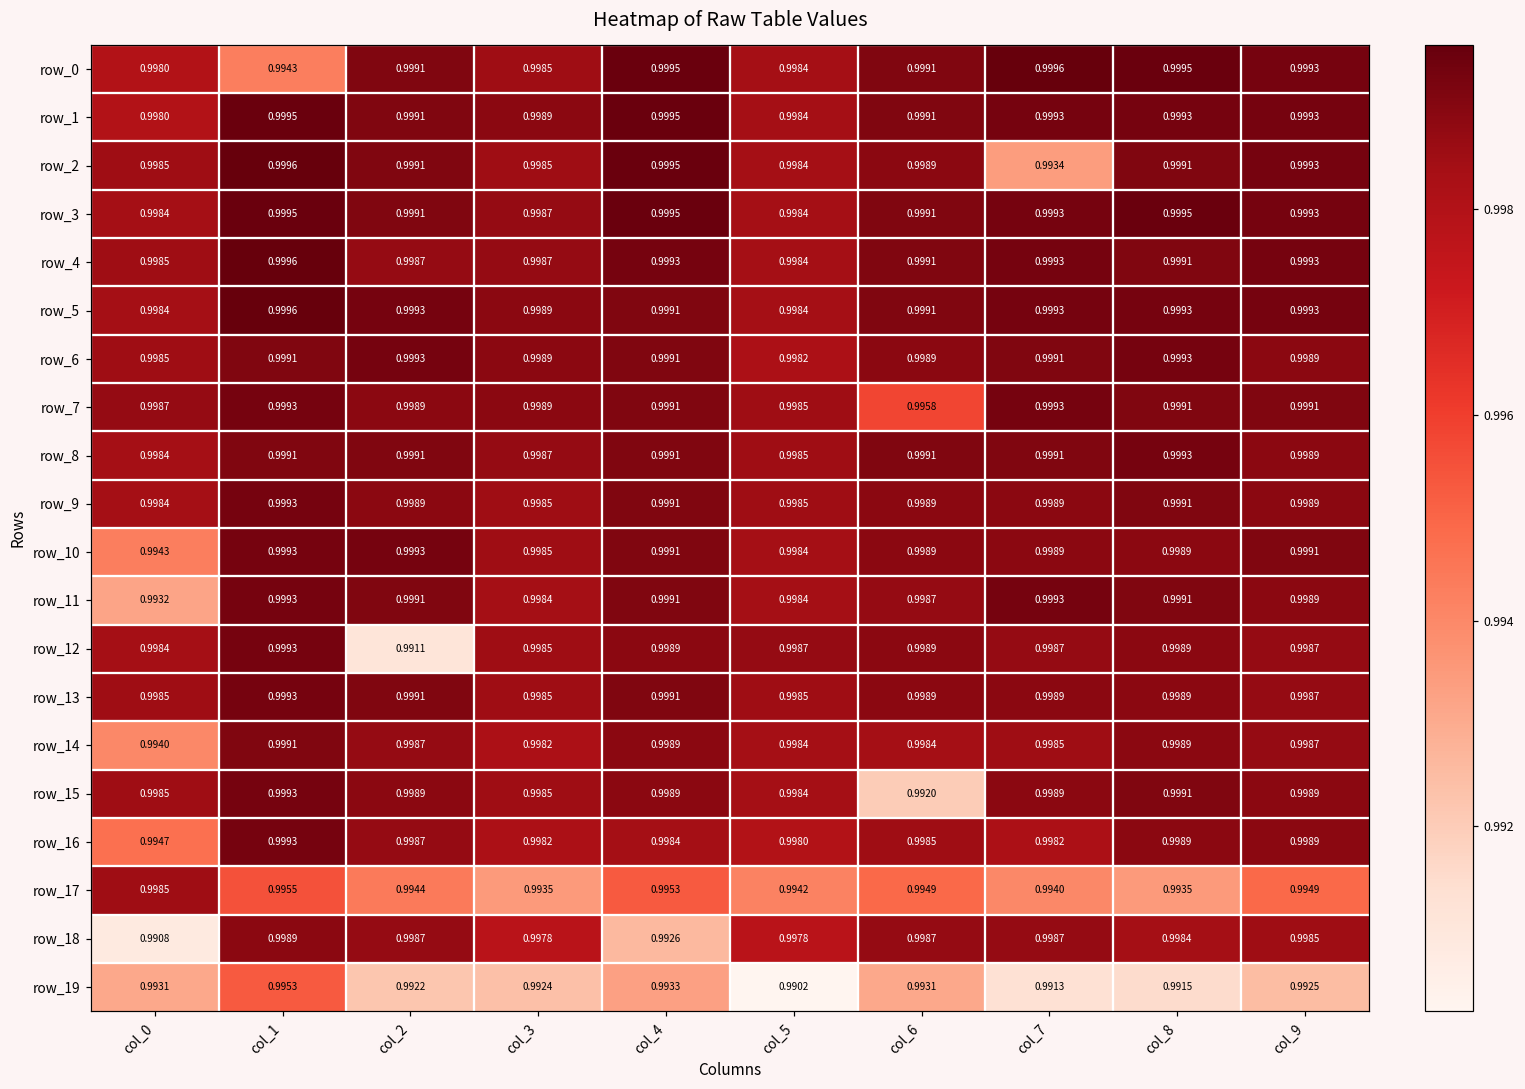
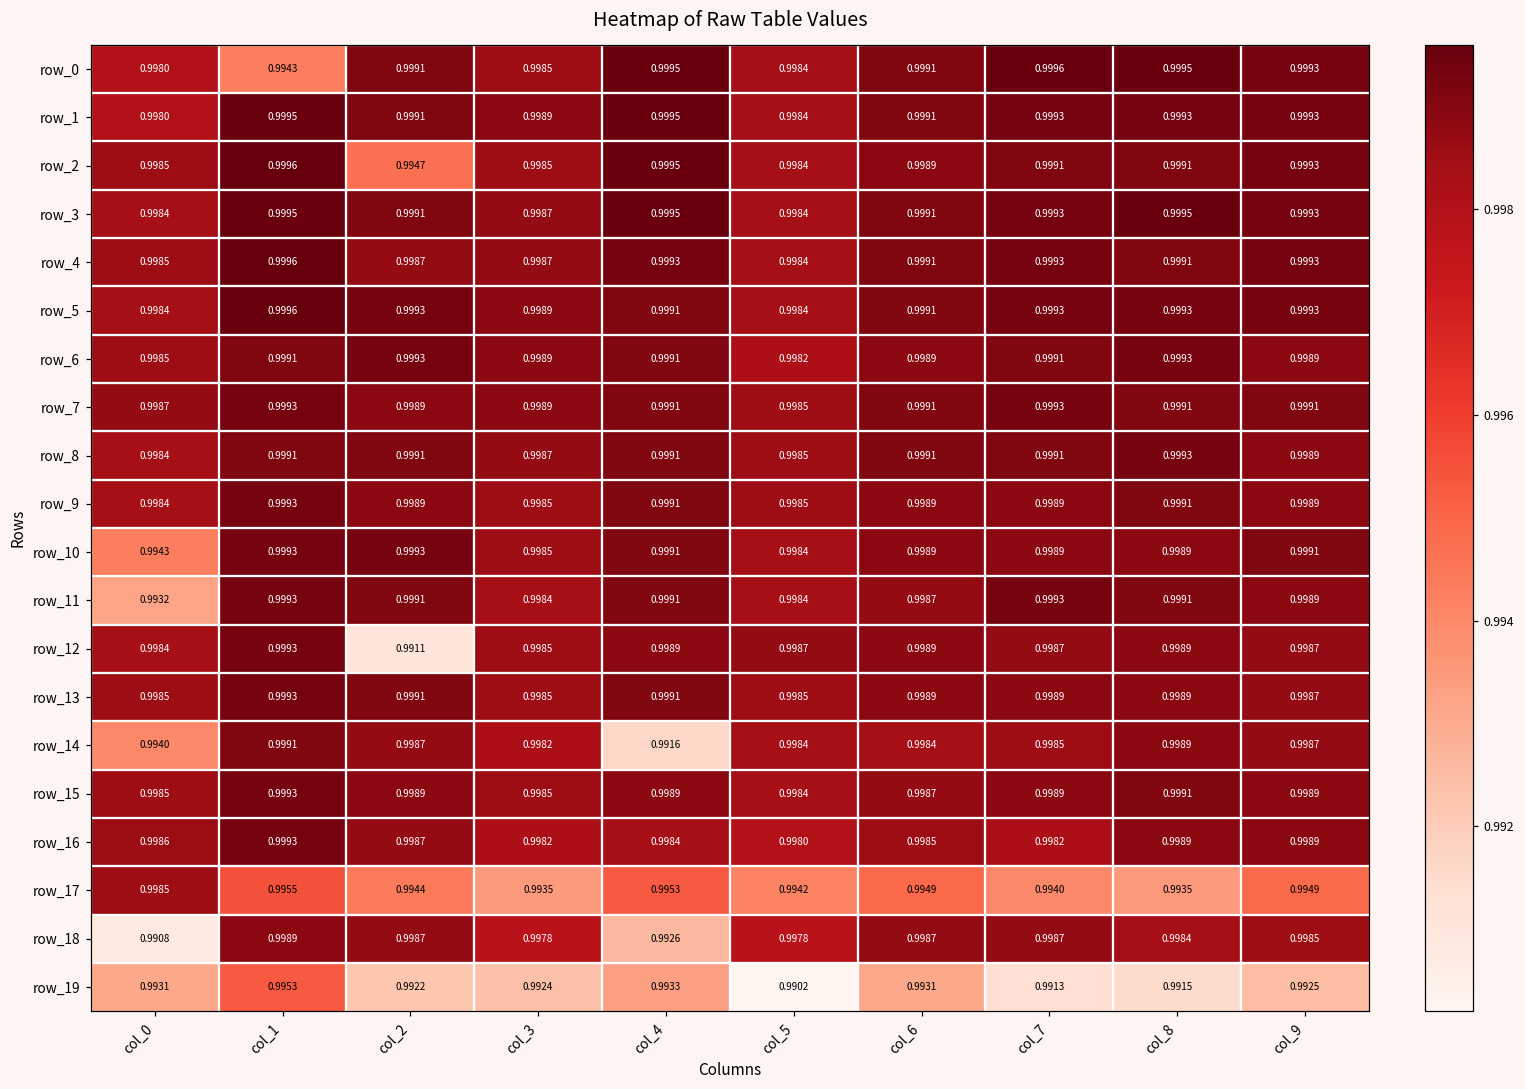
row_2, col_2: 0.9991 -> 0.9947
row_2, col_7: 0.9934 -> 0.9991
row_7, col_6: 0.9958 -> 0.9991
row_14, col_4: 0.9989 -> 0.9916
row_15, col_6: 0.9920 -> 0.9987
row_16, col_0: 0.9947 -> 0.9986
